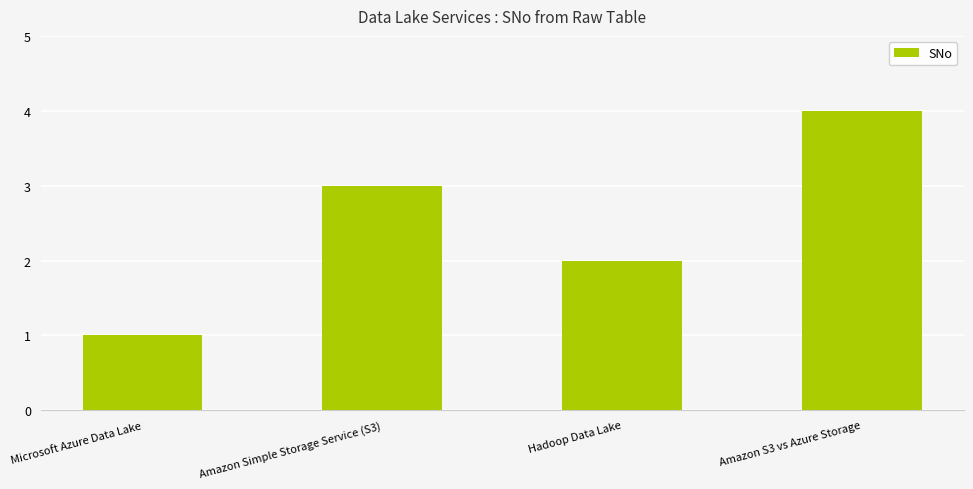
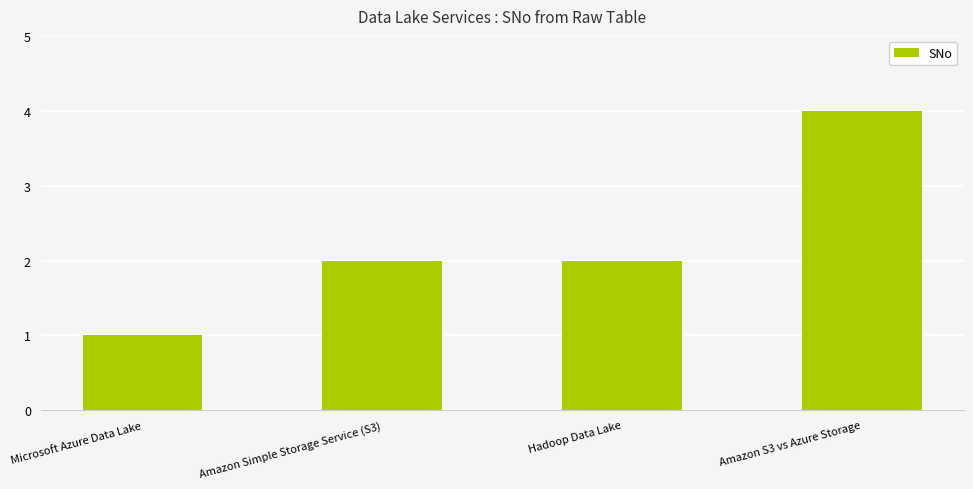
Amazon Simple Storage Service (S3): 3 -> 2
